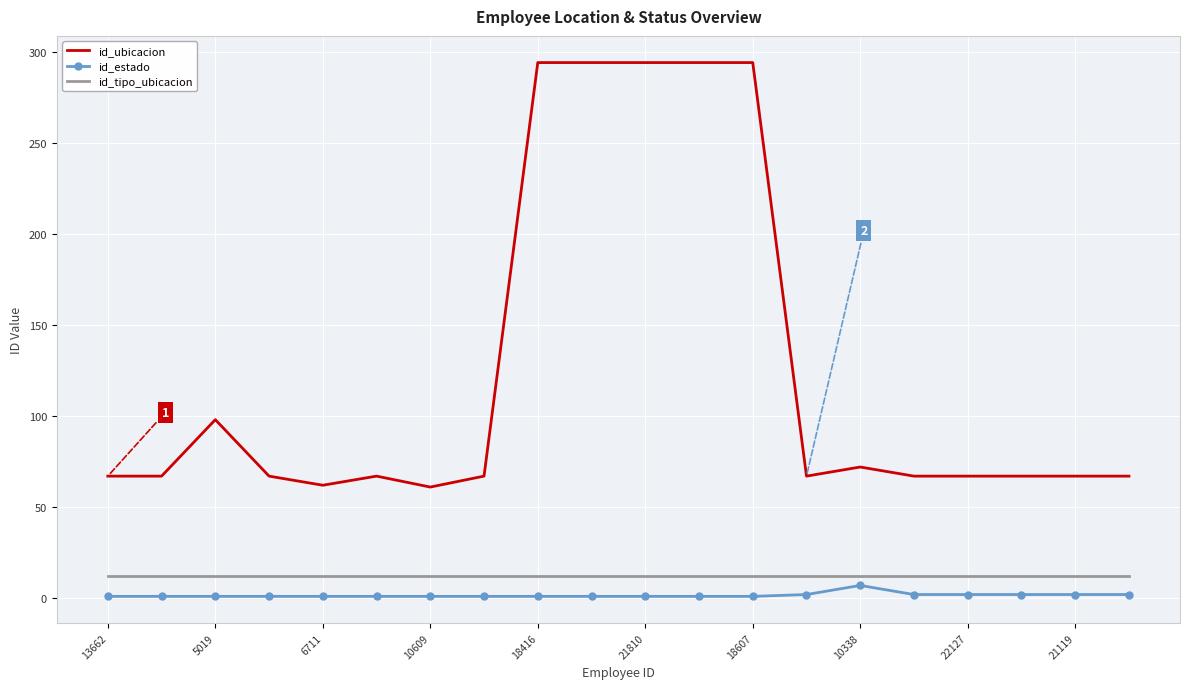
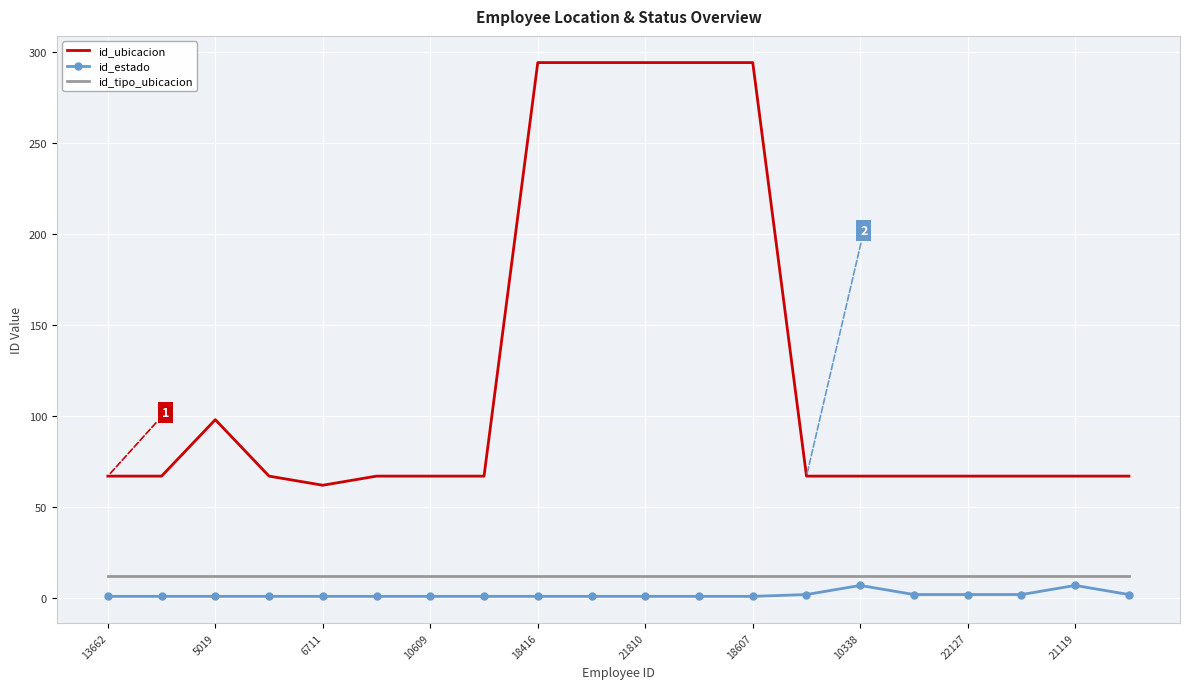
id_ubicacion, 10609: 61 -> 67
id_ubicacion, 10338: 72 -> 67
id_estado, 21119: 2 -> 7
